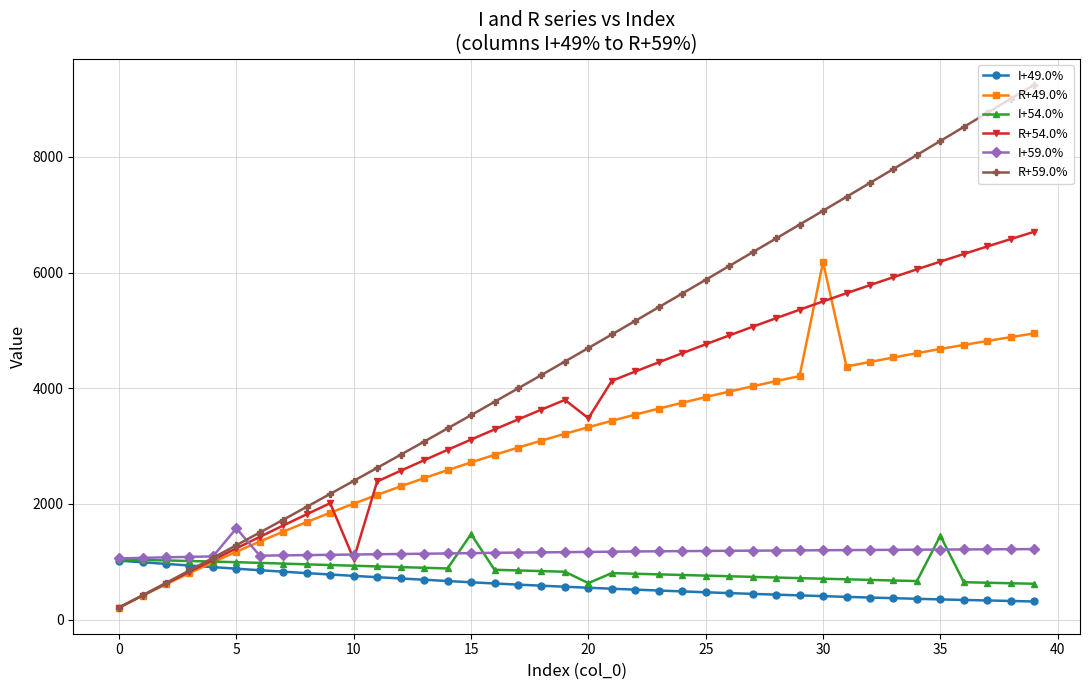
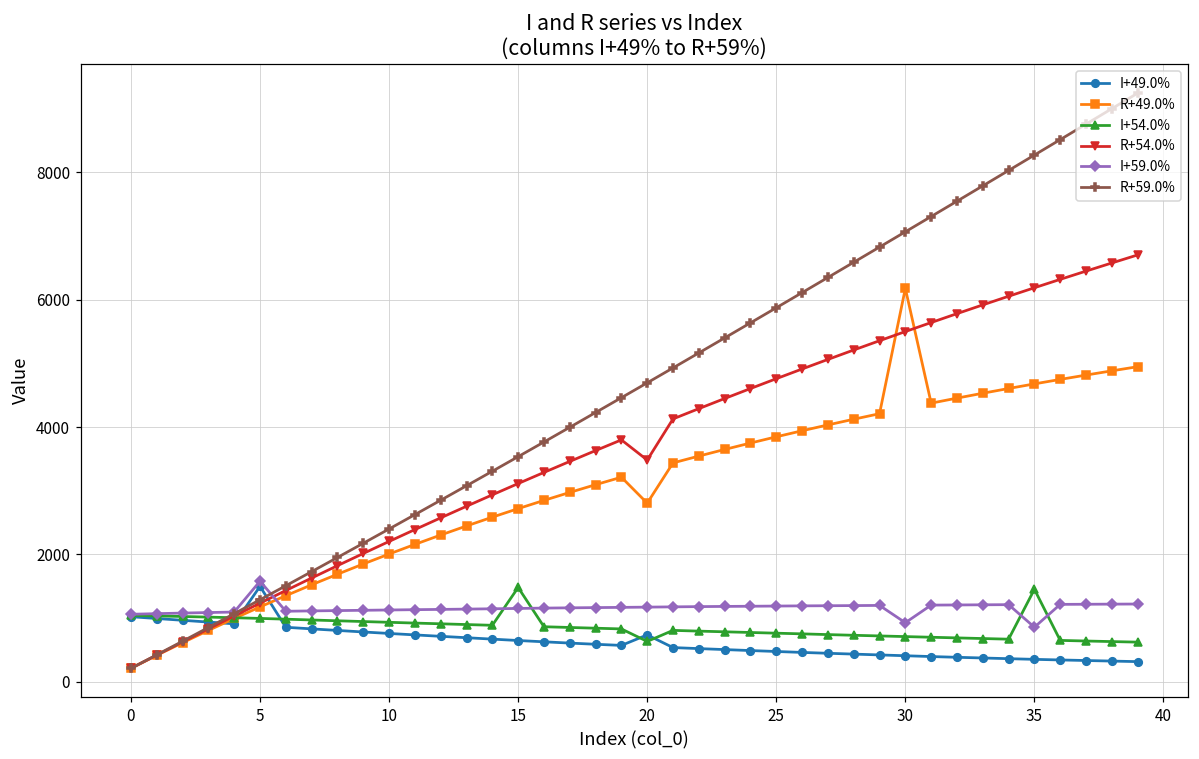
I+49.0%, 5: 900 -> 1500
R+54.0%, 10: 1000 -> 2200
I+49.0%, 20: 600 -> 700
R+49.0%, 20: 3300 -> 2800
I+59.0%, 30: 1200 -> 900
I+59.0%, 35: 1200 -> 900
